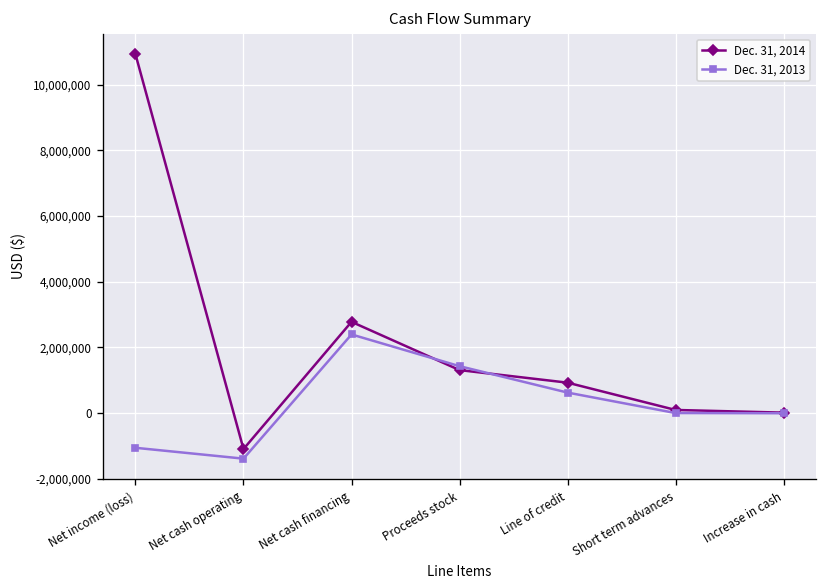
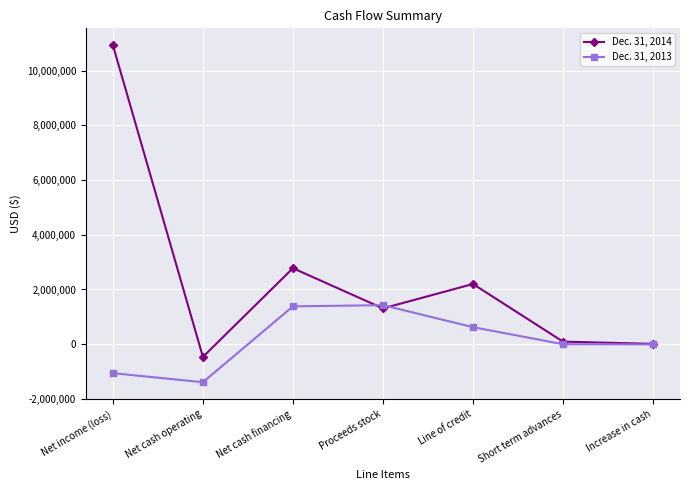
Dec. 31, 2014, Net cash operating: -1,100,000 -> -500,000
Dec. 31, 2013, Net cash financing: 2,400,000 -> 1,400,000
Dec. 31, 2014, Line of credit: 900,000 -> 2,200,000
